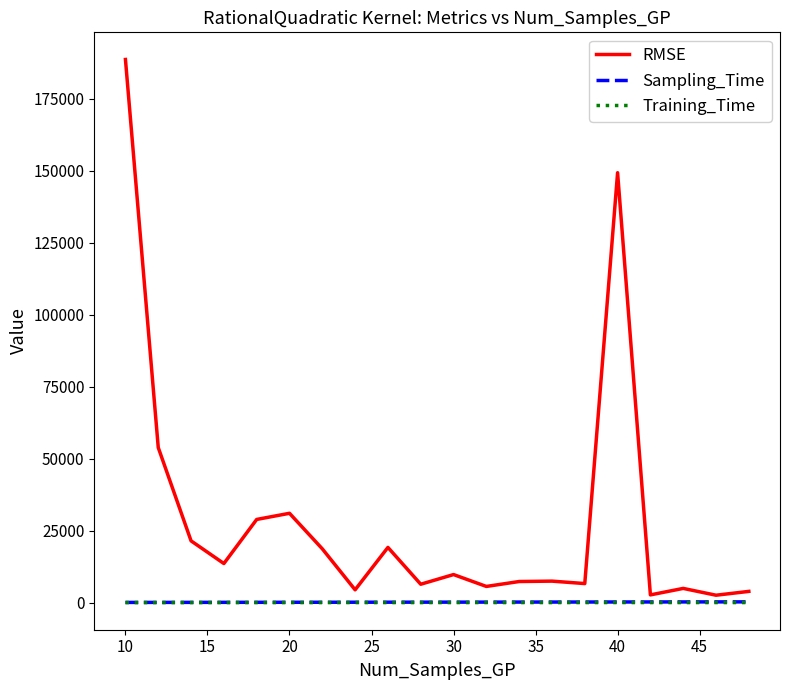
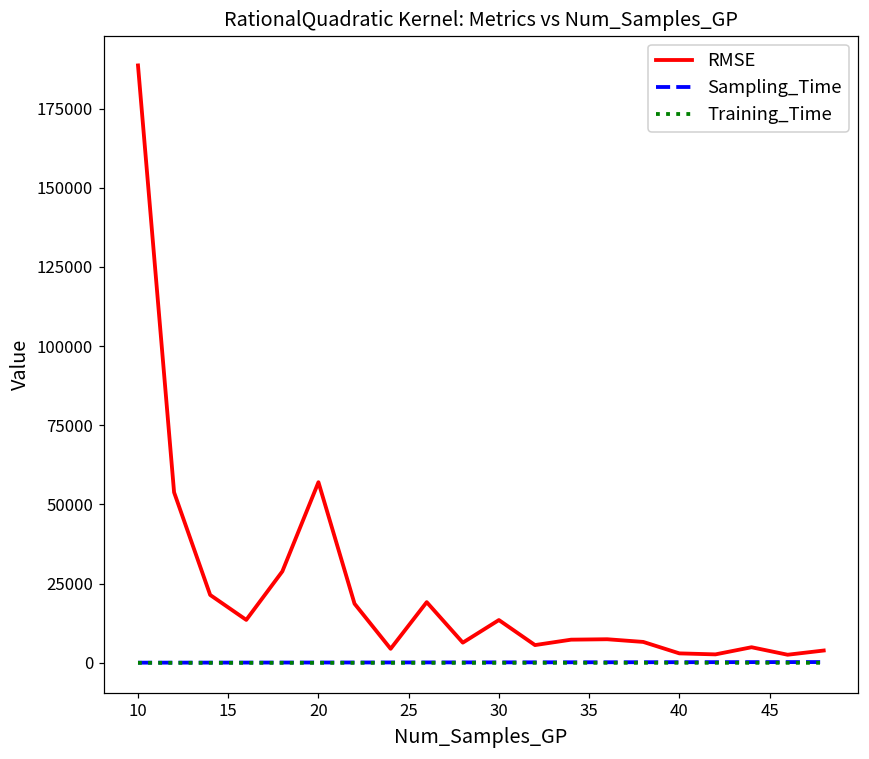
RMSE, 20: 31000 -> 57000
RMSE, 30: 10000 -> 14000
RMSE, 40: 149000 -> 3000
